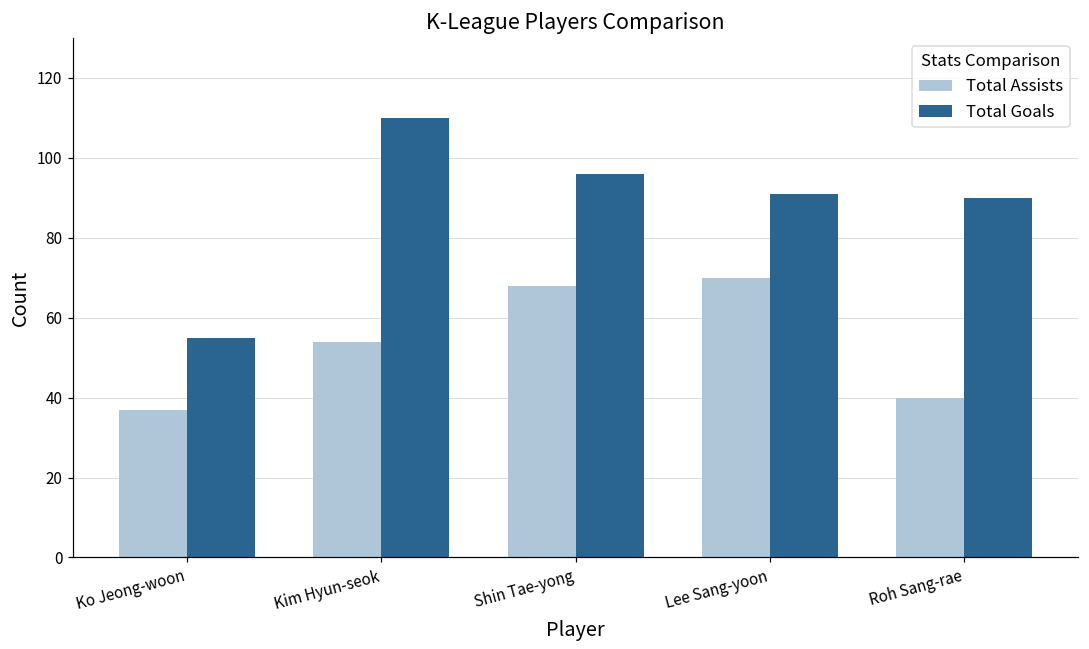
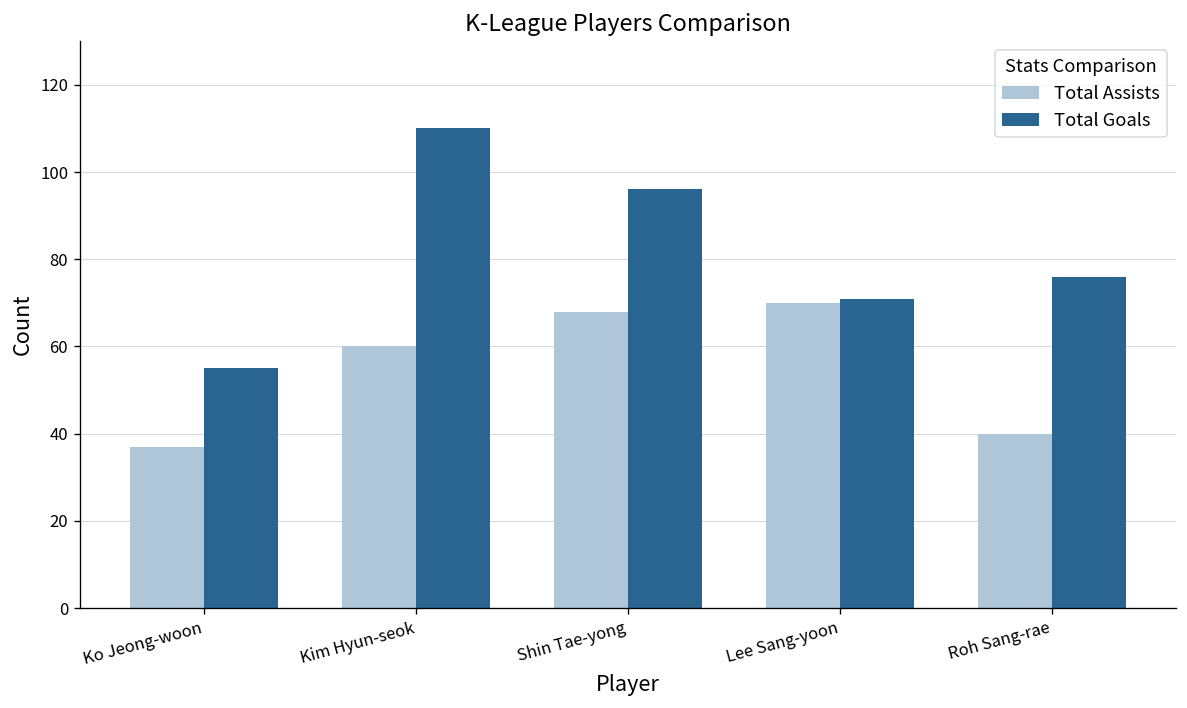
Total Assists, Kim Hyun-seok: 54 -> 60
Total Goals, Lee Sang-yoon: 91 -> 71
Total Goals, Roh Sang-rae: 90 -> 76
